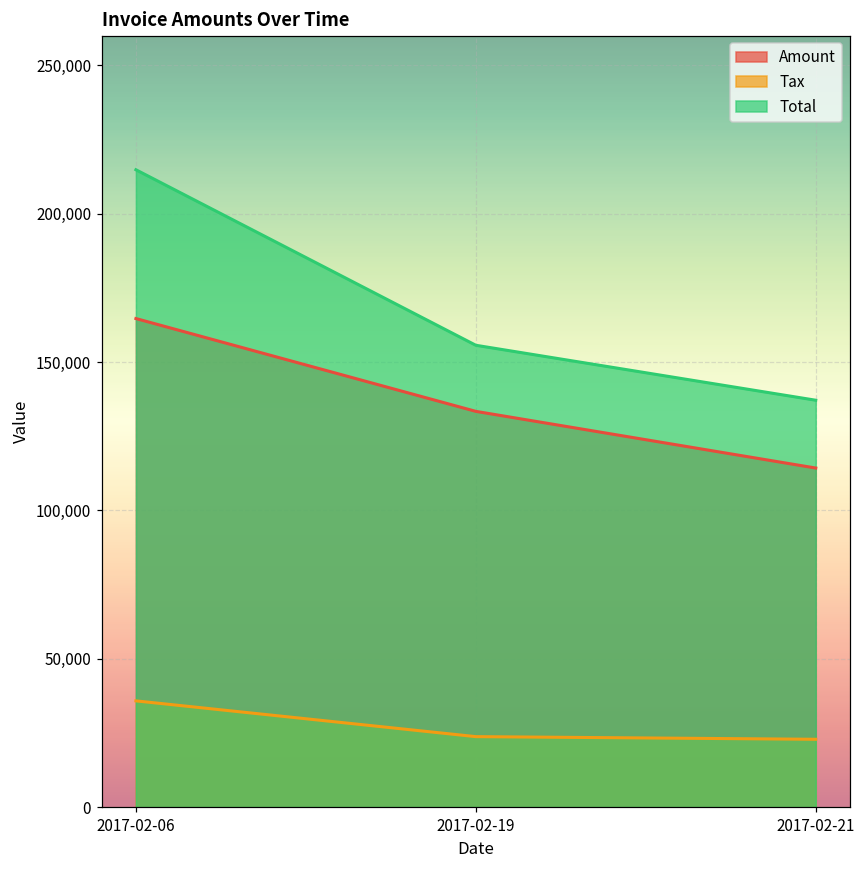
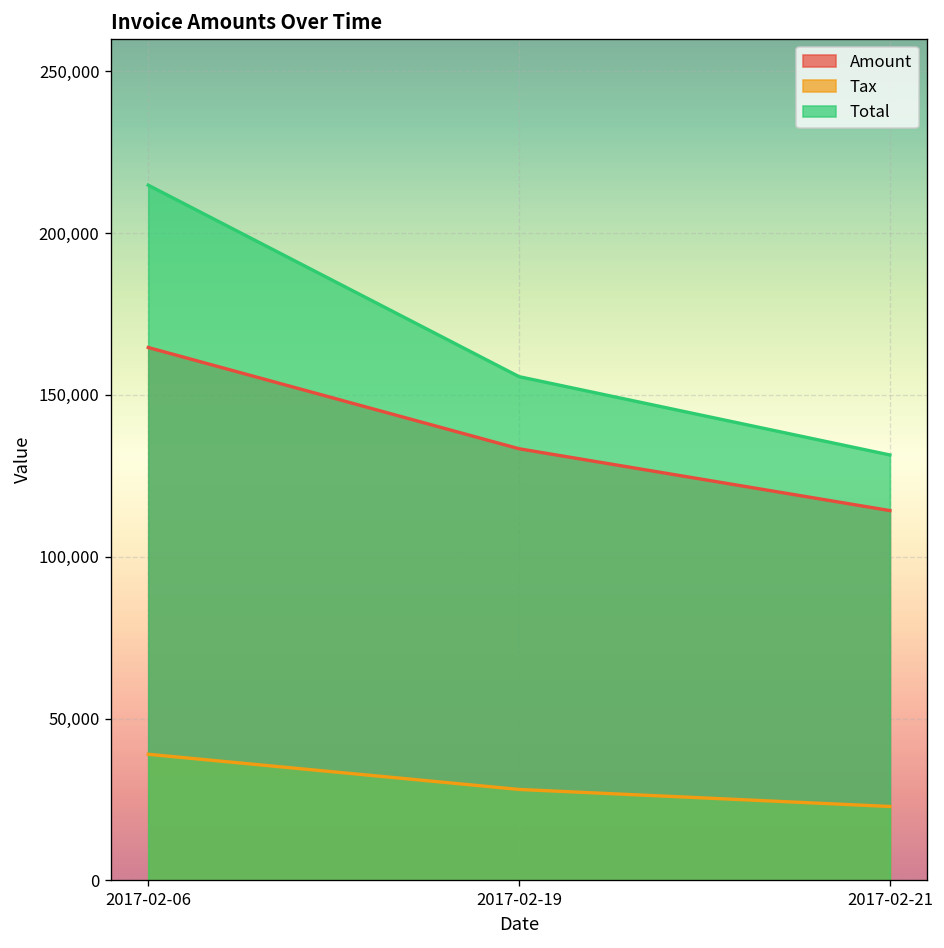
Tax, 2017-02-06: 36,000 -> 39,000
Tax, 2017-02-19: 24,000 -> 28,000
Total, 2017-02-21: 137,000 -> 131,000
